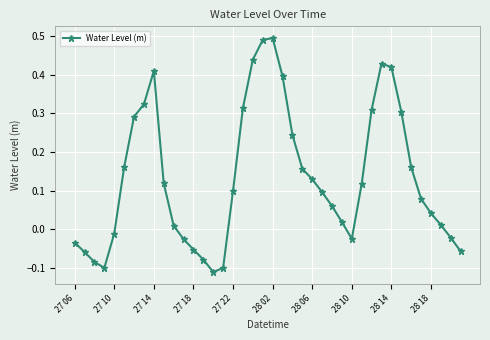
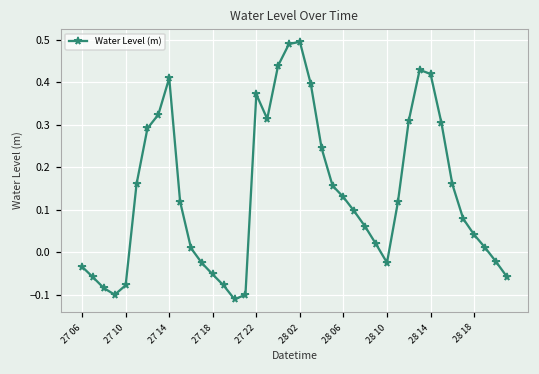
27 10: -0.01 -> -0.08
27 22: 0.10 -> 0.37
